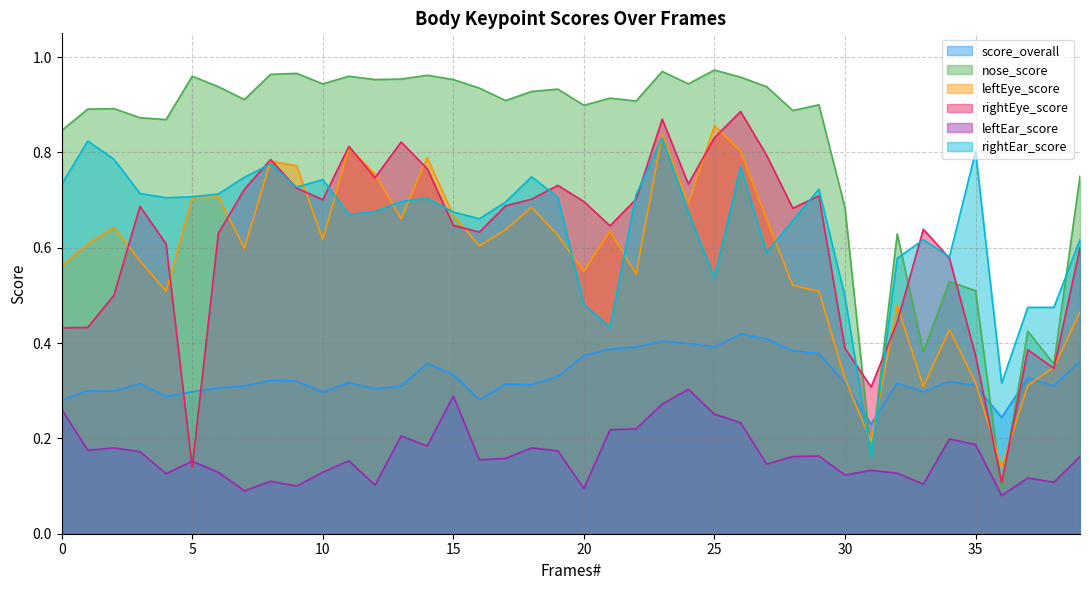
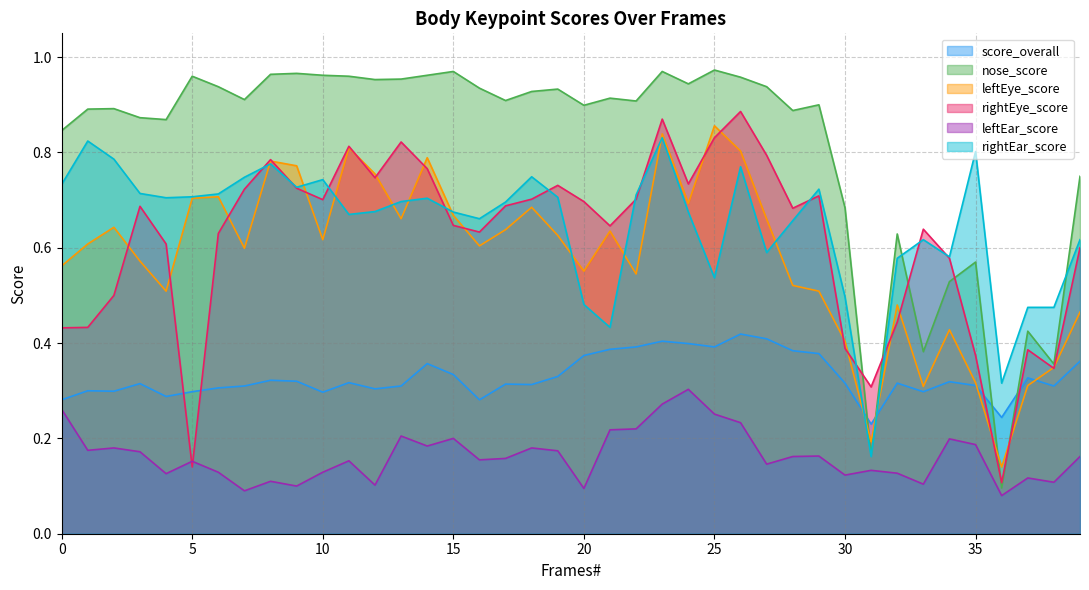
nose_score, 10: 0.94 -> 0.96
nose_score, 15: 0.95 -> 0.97
leftEar_score, 15: 0.29 -> 0.20
leftEye_score, 30: 0.33 -> 0.40
nose_score, 35: 0.51 -> 0.57
